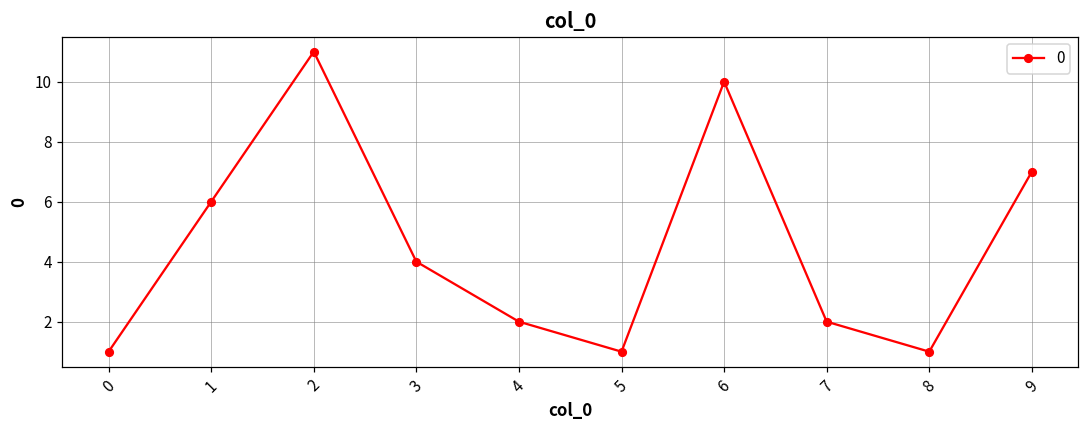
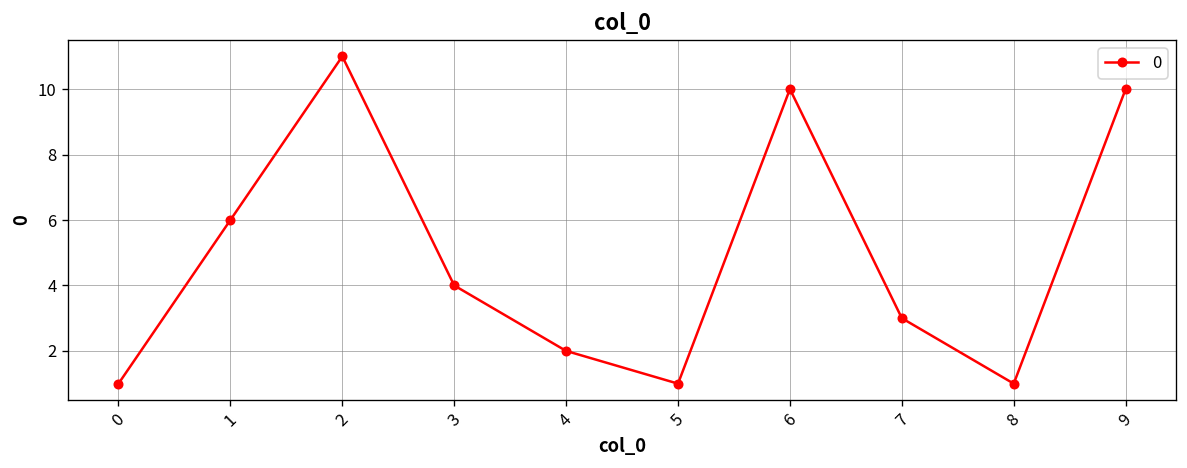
7: 2 -> 3
9: 7 -> 10
